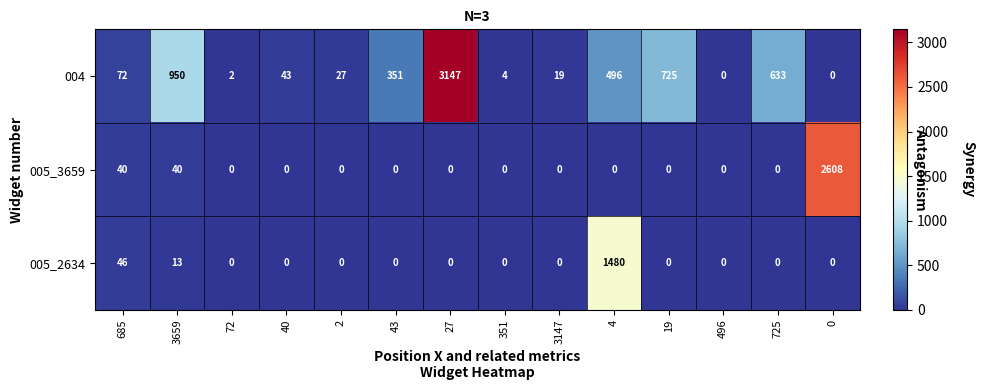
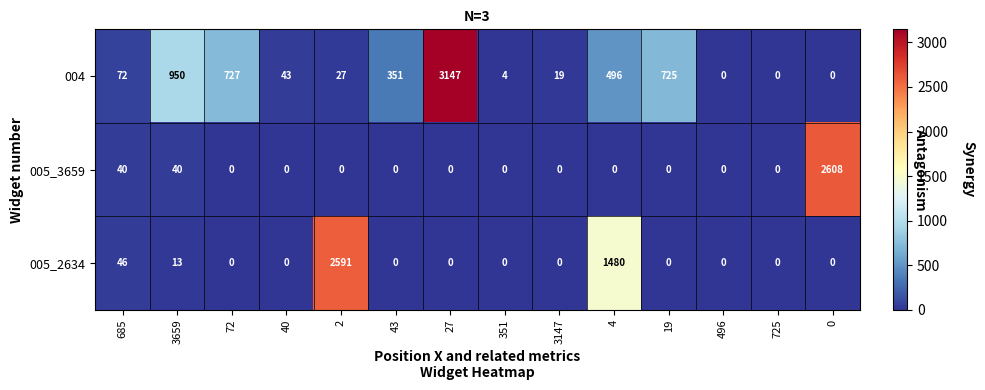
004, 72: 2 -> 727
004, 725: 633 -> 0
005_2634, 2: 0 -> 2591
